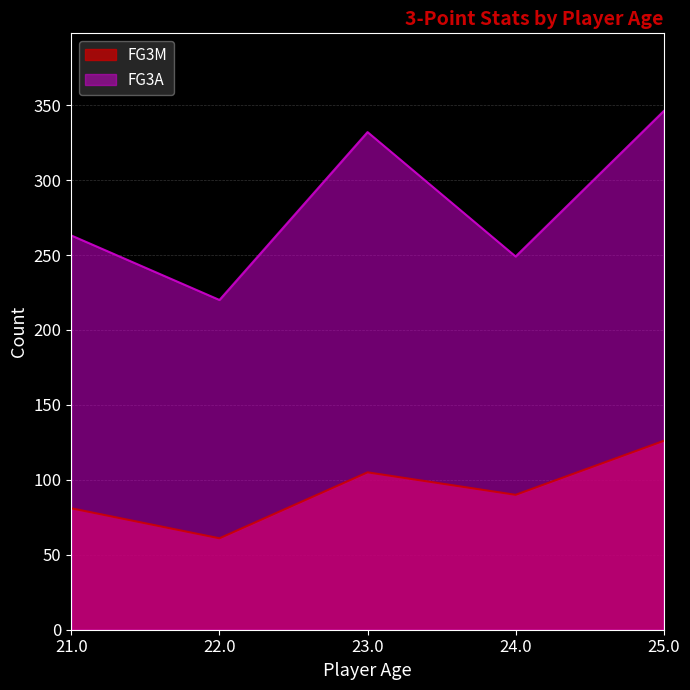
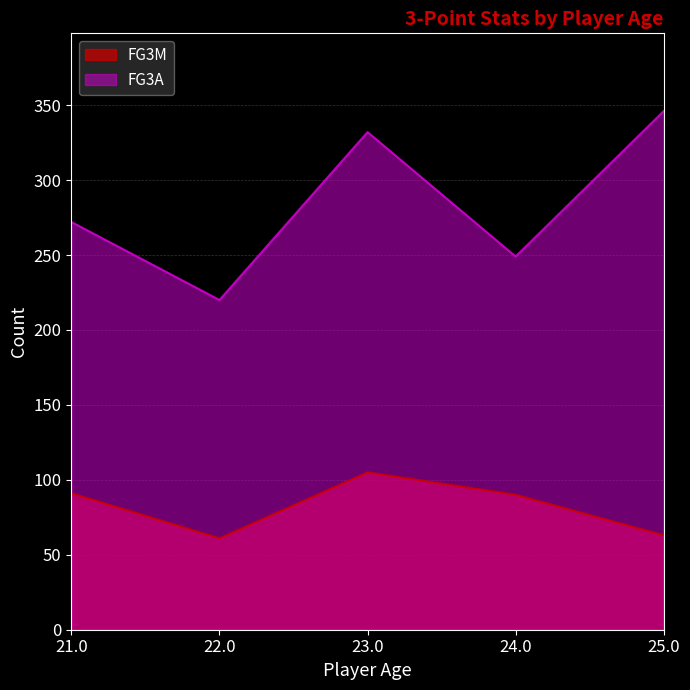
FG3M, 21.0: 81 -> 91
FG3A, 21.0: 263 -> 272
FG3M, 25.0: 126 -> 63
